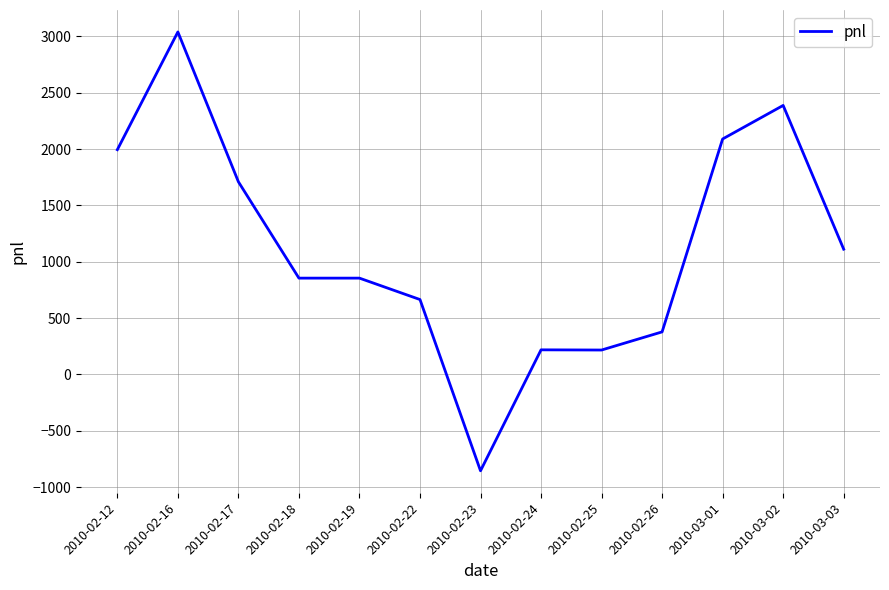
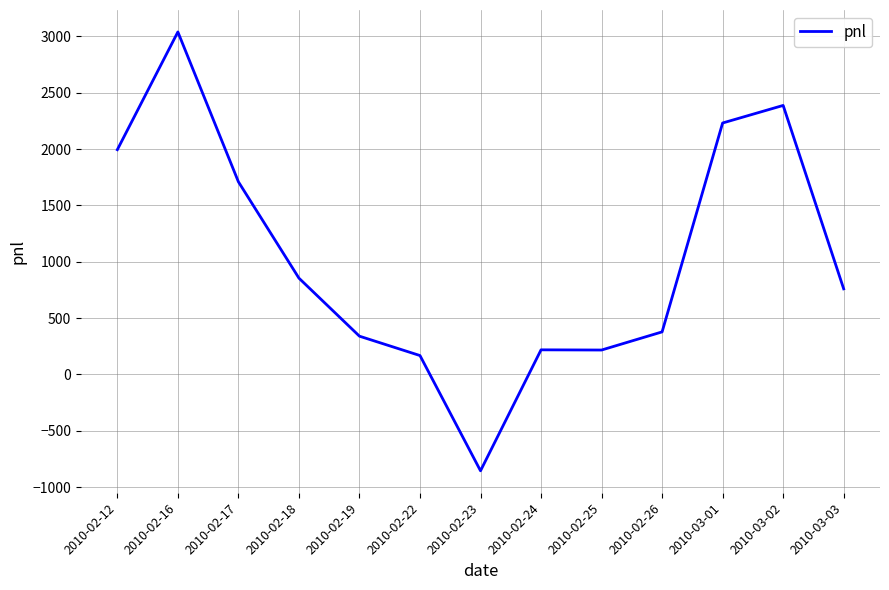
2010-02-19: 860 -> 340
2010-02-22: 670 -> 170
2010-03-01: 2090 -> 2230
2010-03-03: 1110 -> 760
